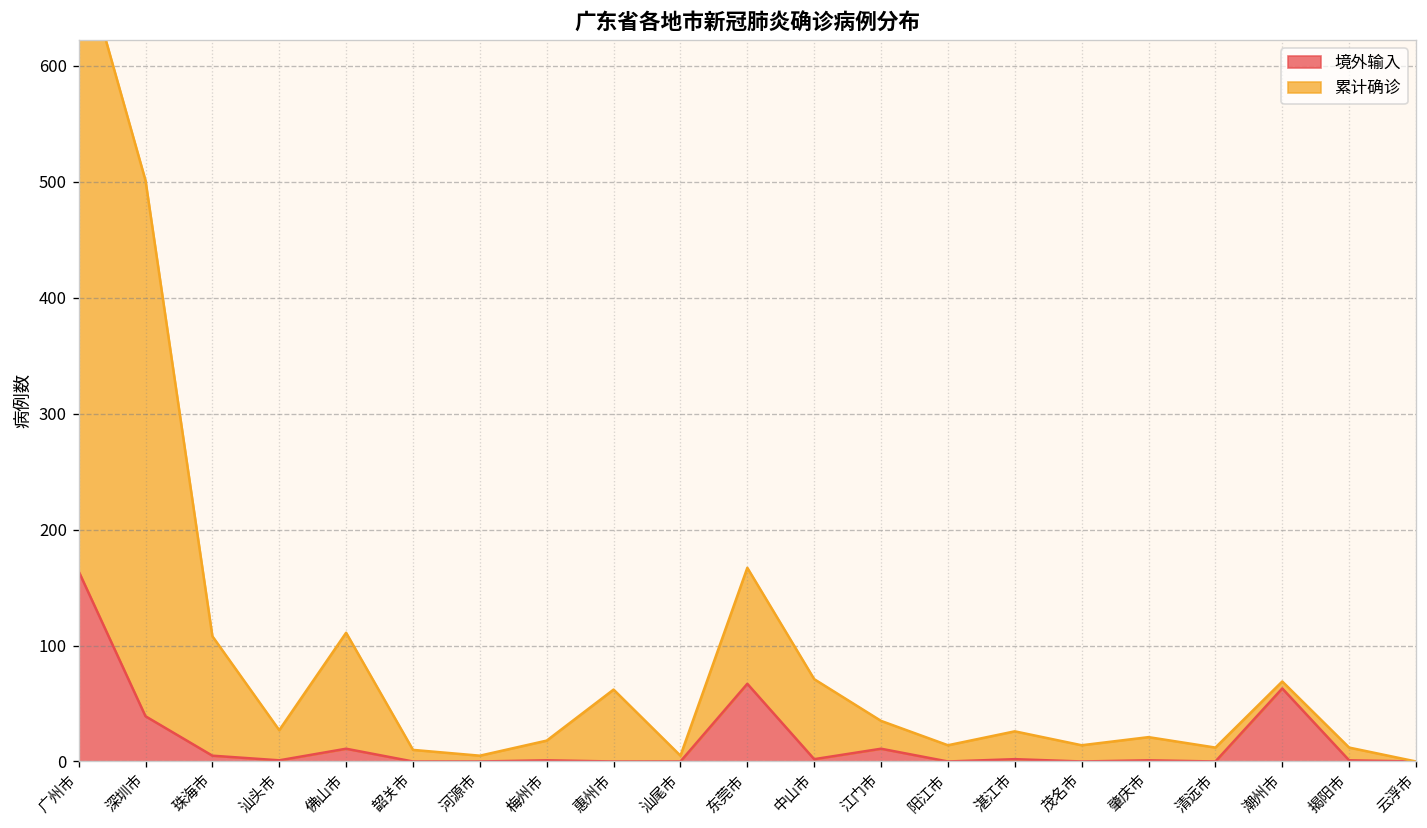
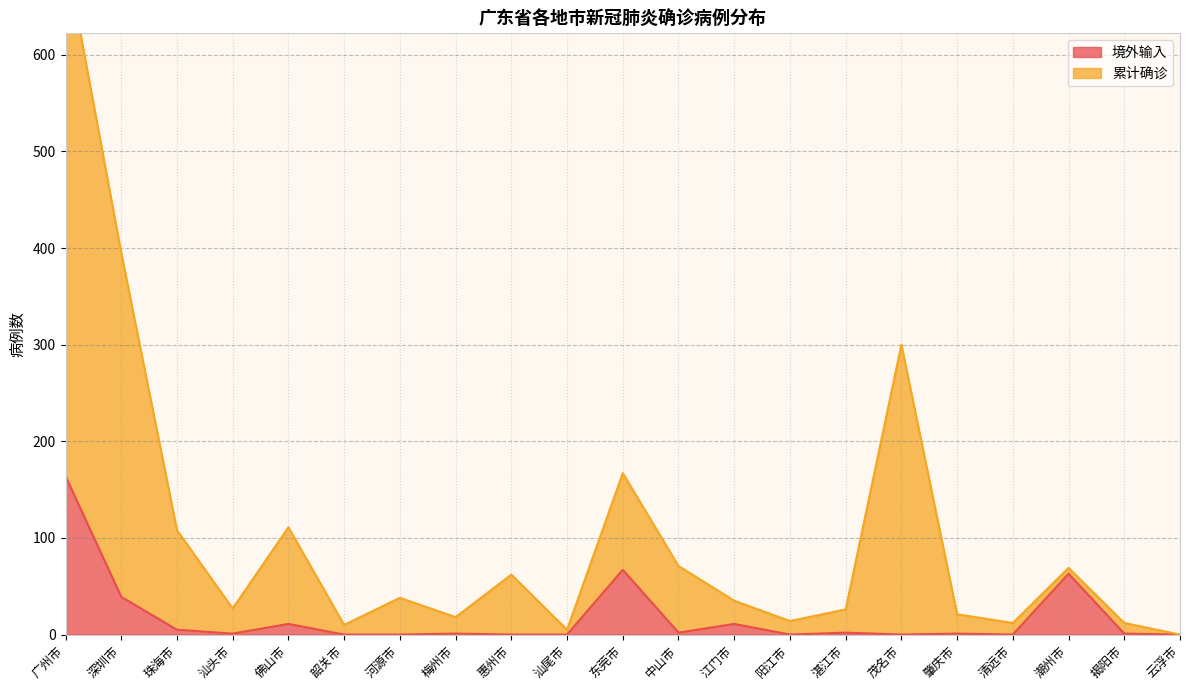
累计确诊, 深圳市: 460 -> 360
累计确诊, 河源市: 10 -> 40
累计确诊, 茂名市: 10 -> 300
